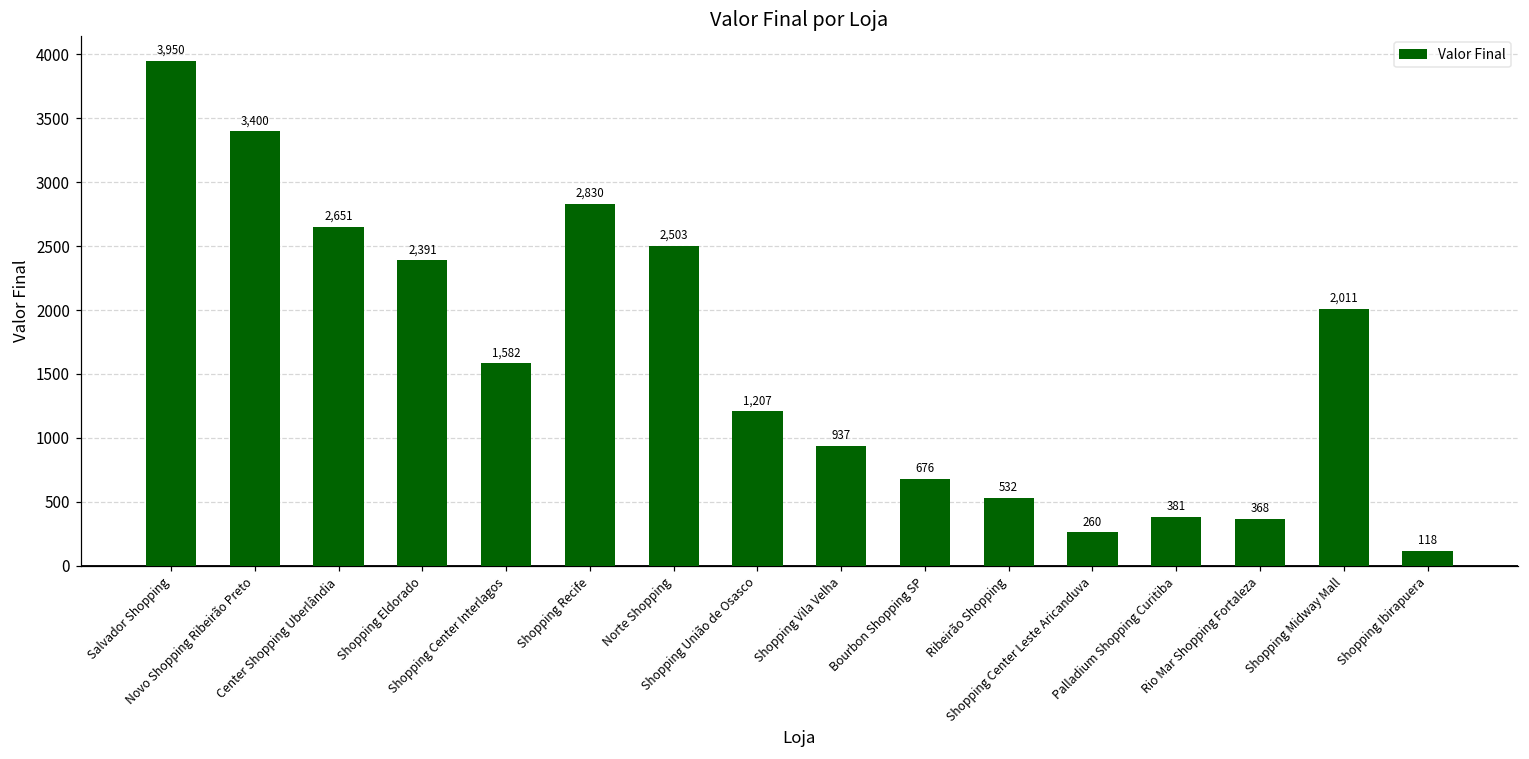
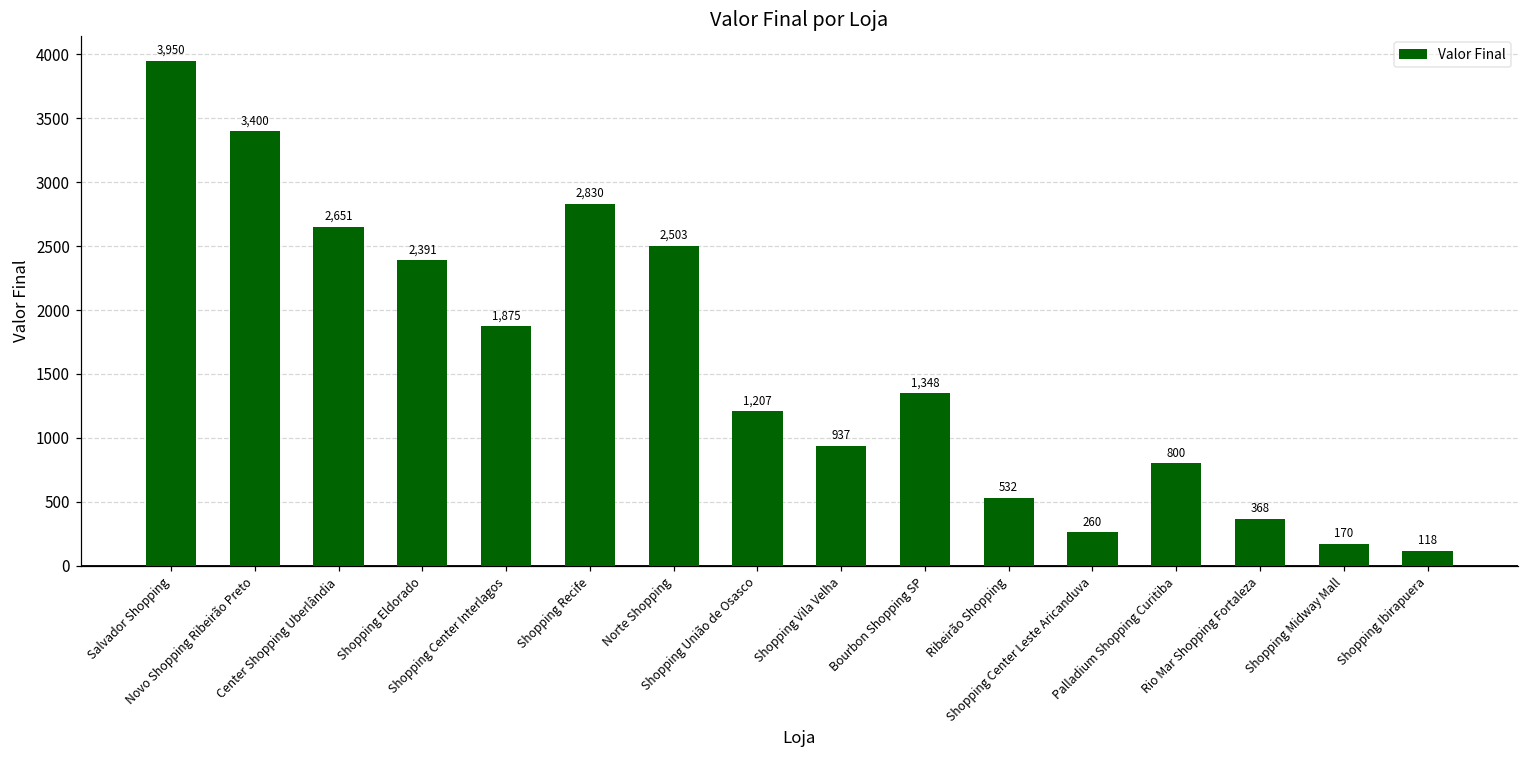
Shopping Center Interlagos: 1,582 -> 1,875
Bourbon Shopping SP: 676 -> 1,348
Palladium Shopping Curitiba: 381 -> 800
Shopping Midway Mall: 2,011 -> 170
